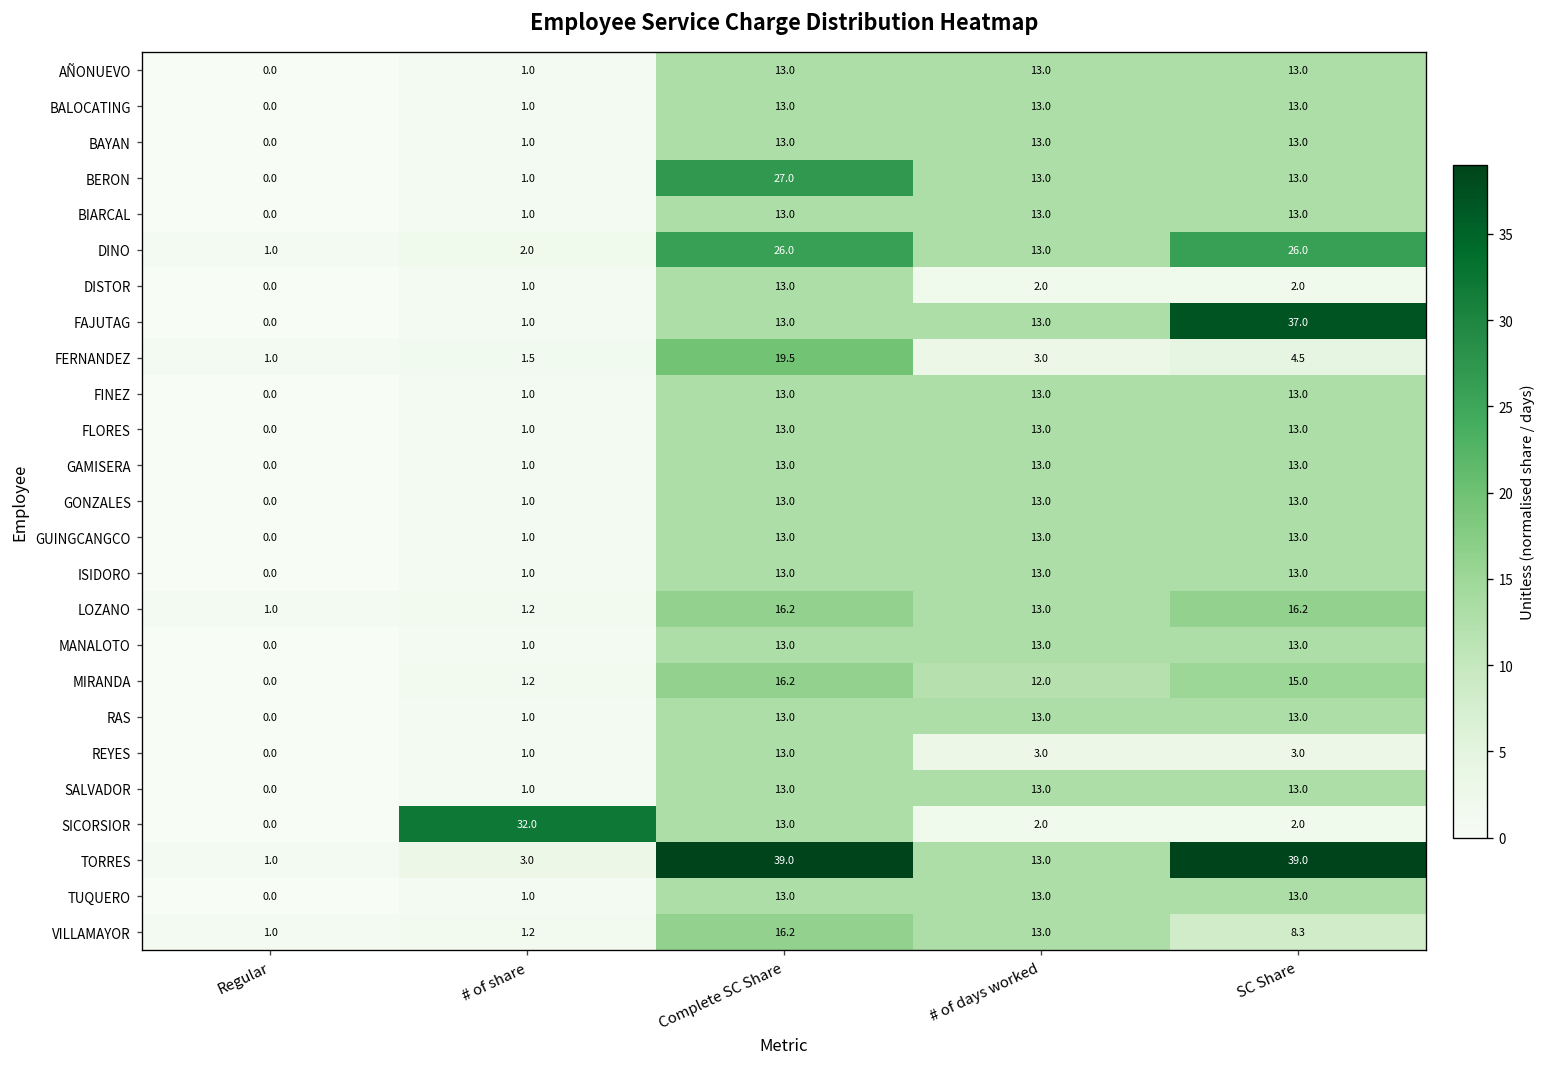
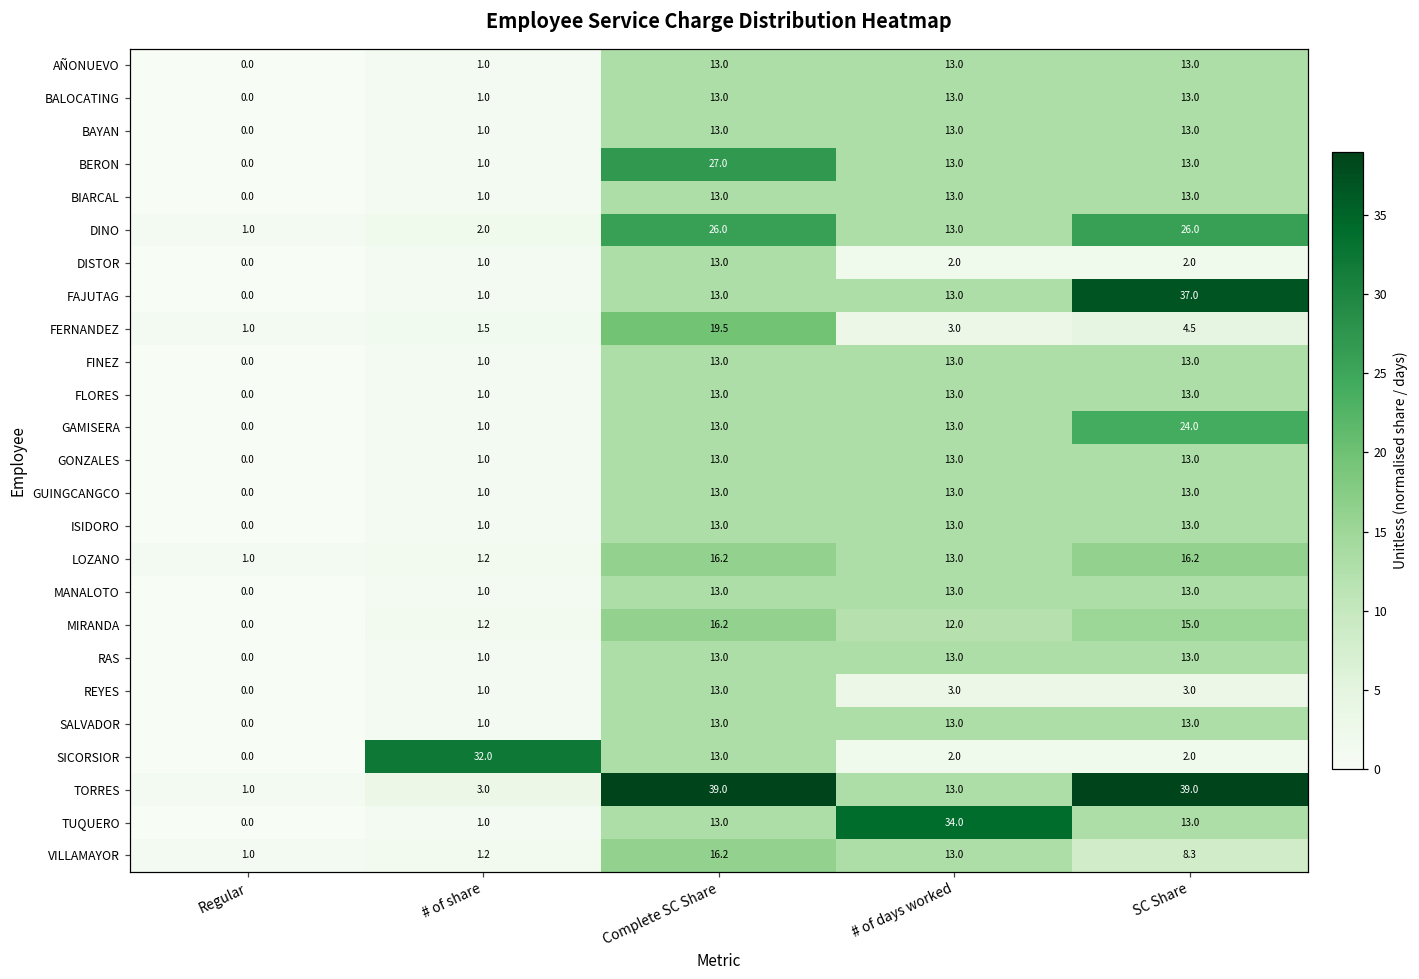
GAMISERA, SC Share: 13.0 -> 24.0
TUQUERO, # of days worked: 13.0 -> 34.0
